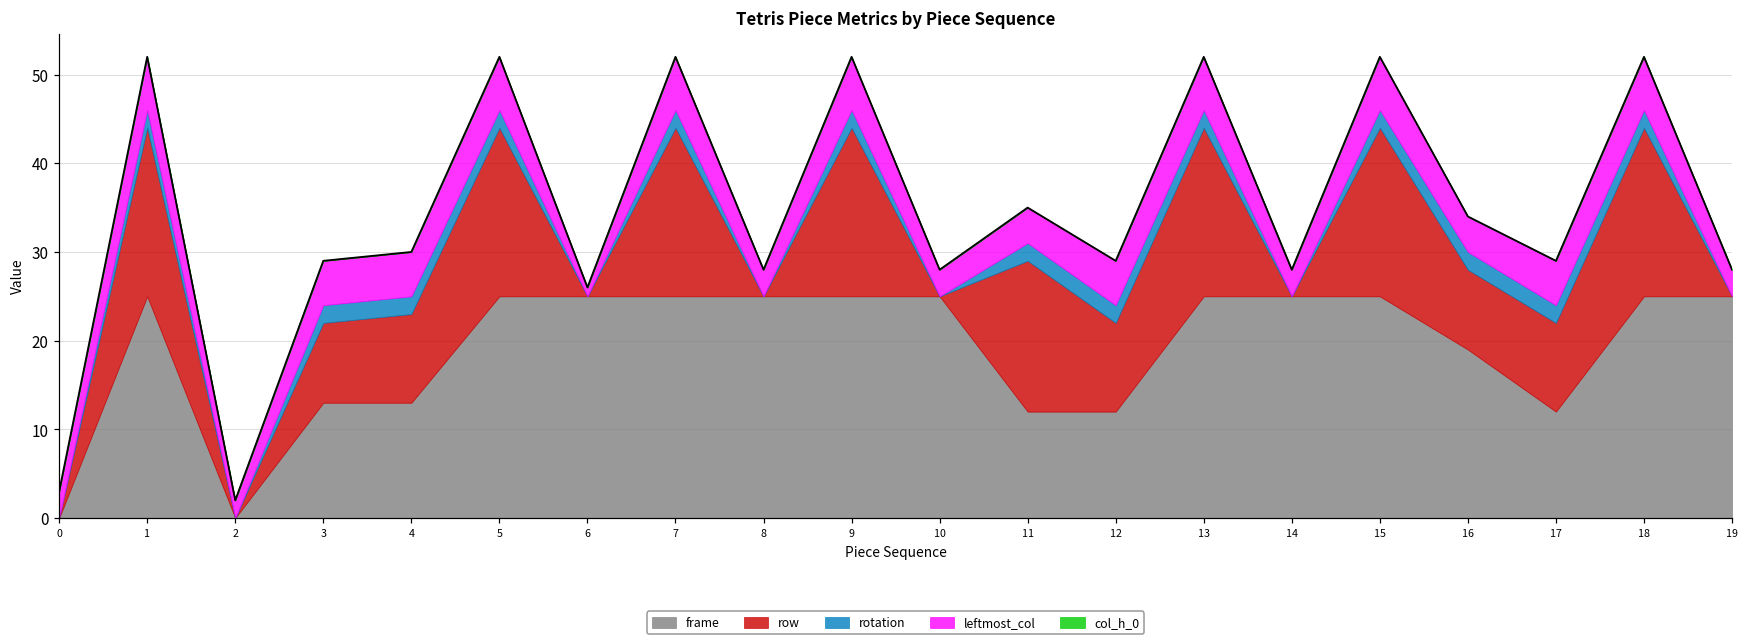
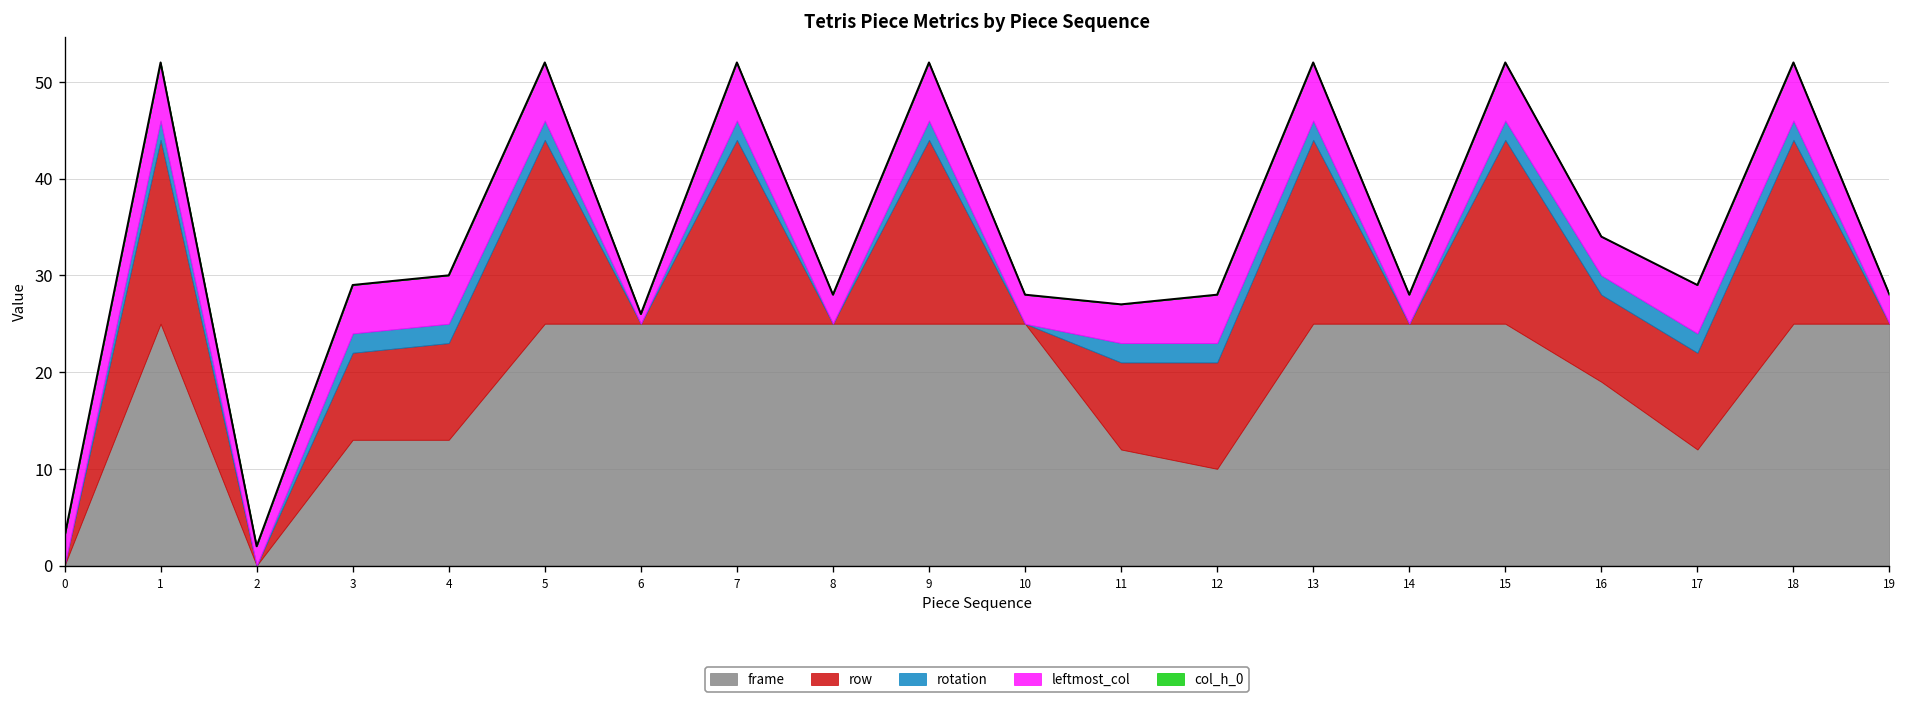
row, 11: 17 -> 9
frame, 12: 12 -> 10
row, 12: 10 -> 11
